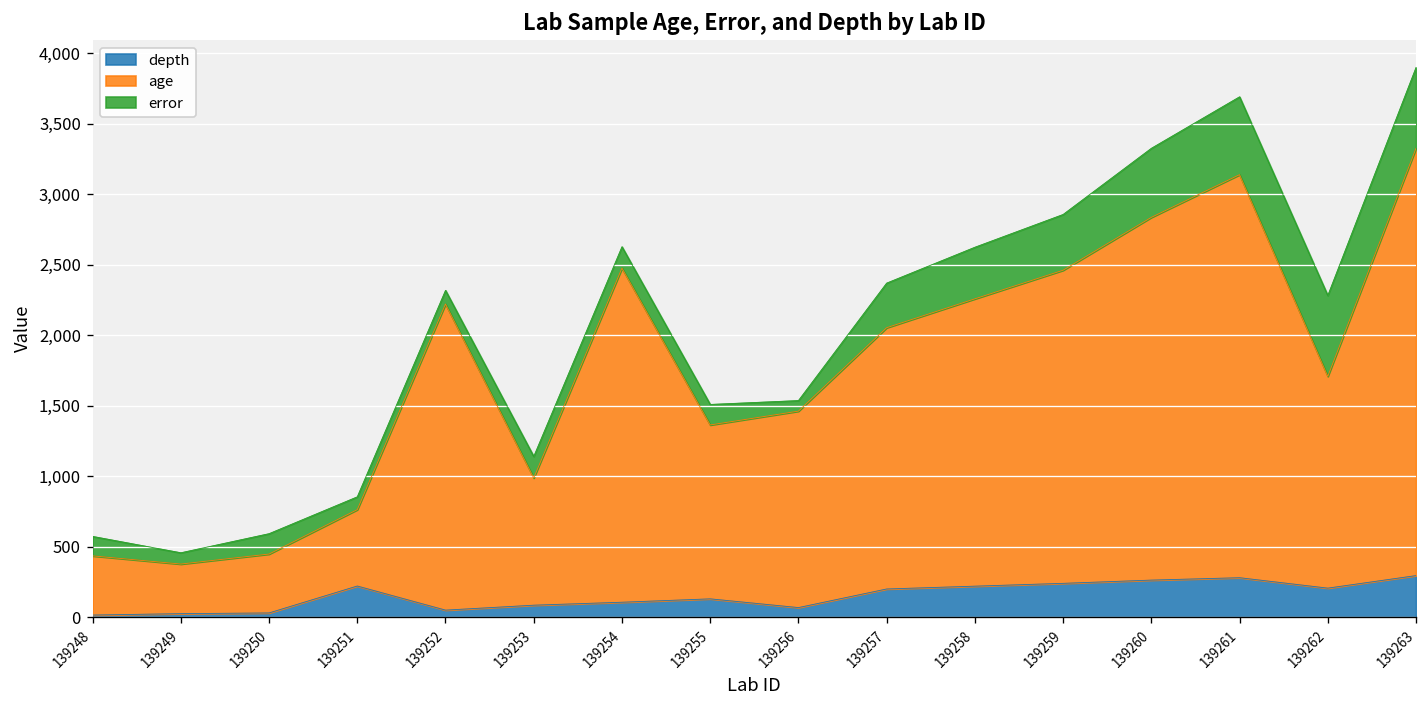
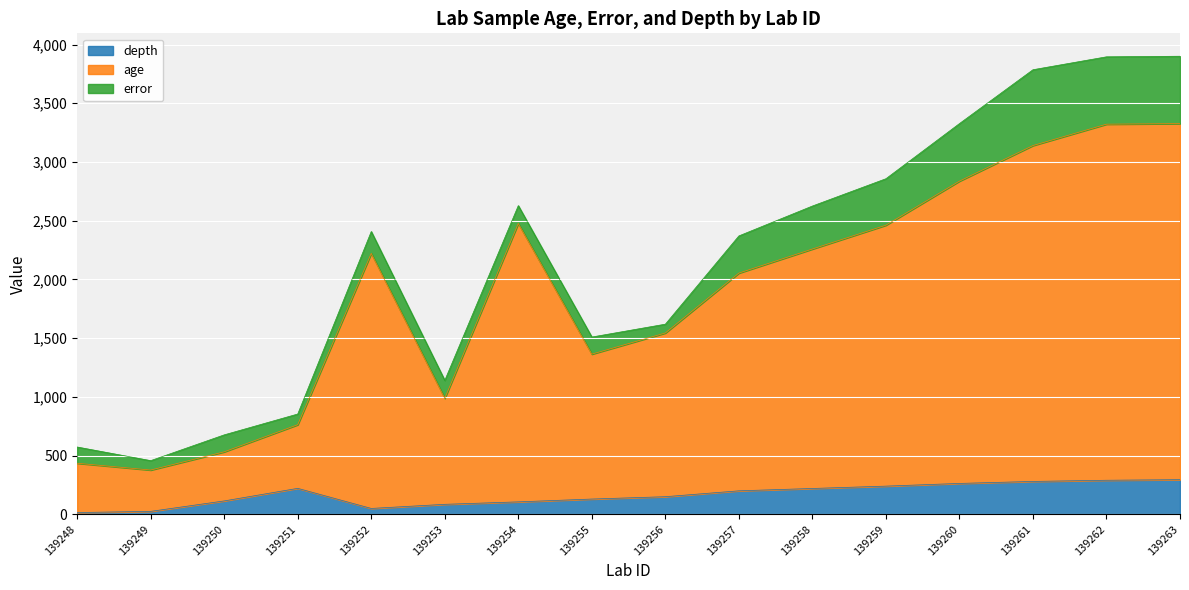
depth, 139250: 30 -> 110
error, 139252: 100 -> 190
depth, 139256: 70 -> 150
error, 139261: 550 -> 650
depth, 139262: 210 -> 290
age, 139262: 1,500 -> 3,030
